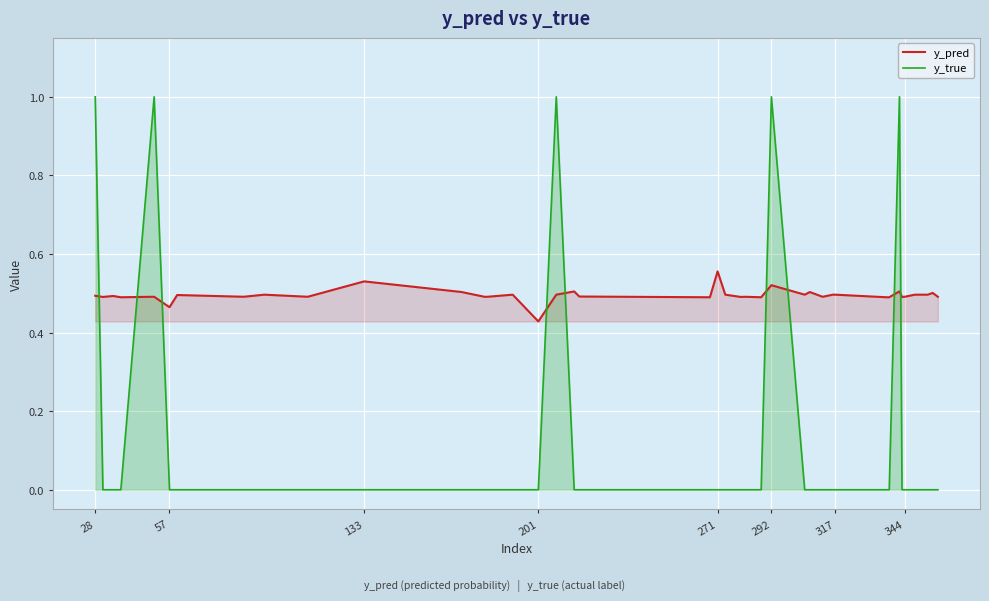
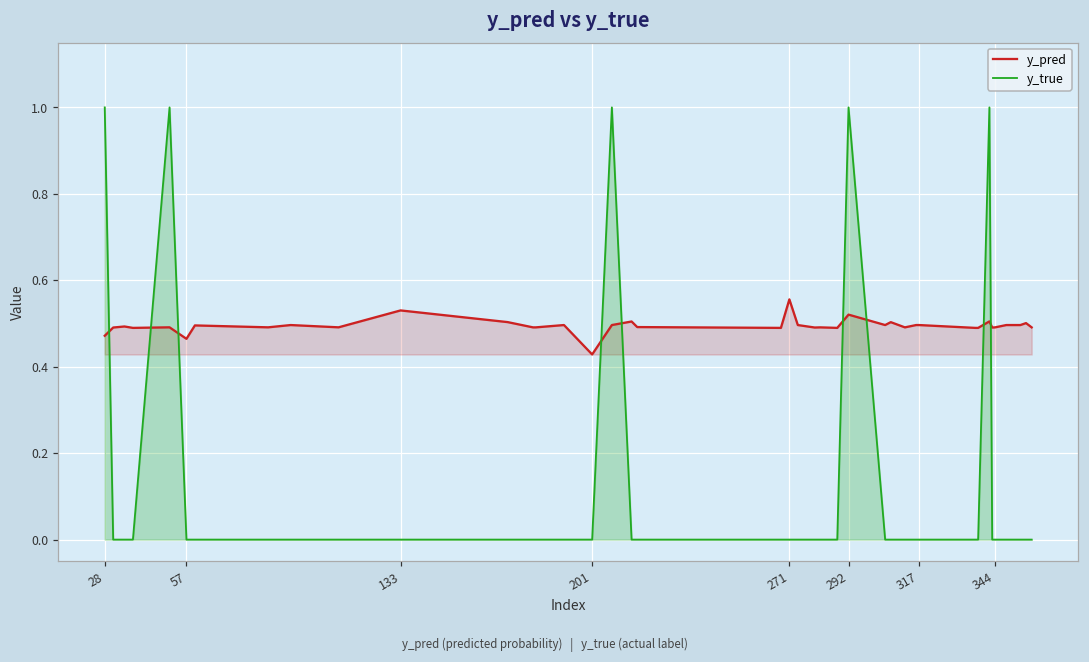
y_pred, 28: 0.49 -> 0.47
